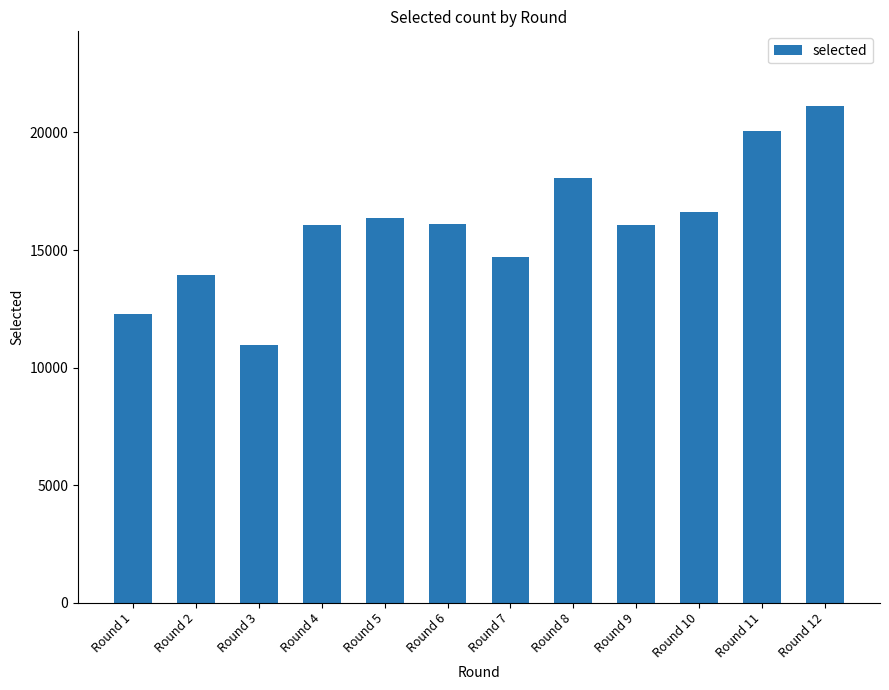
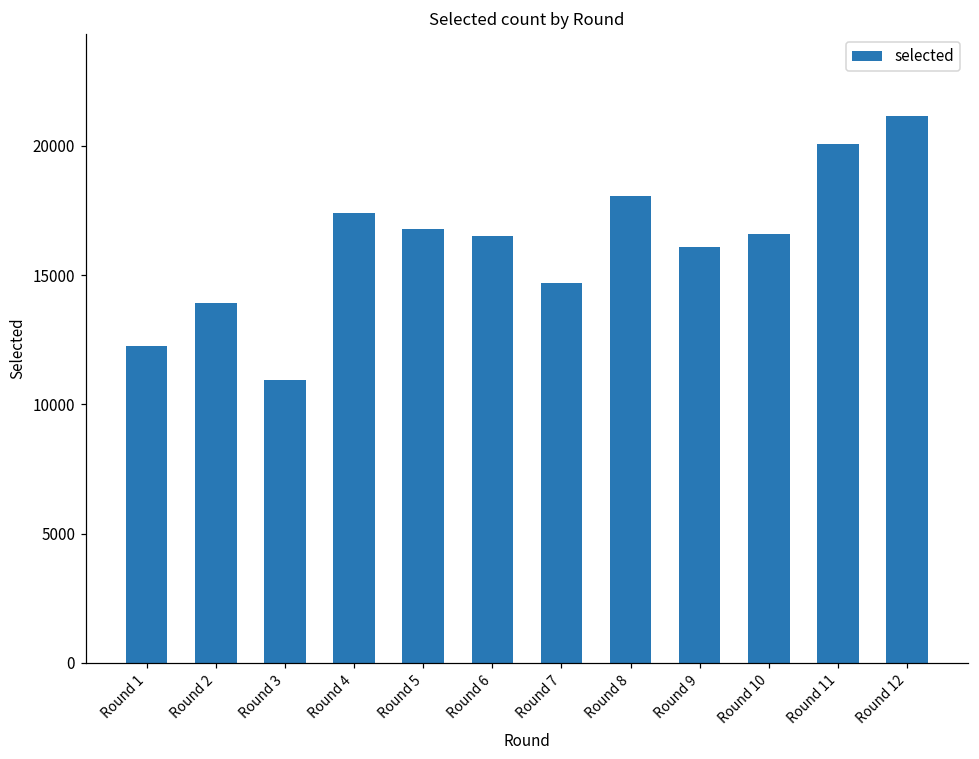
Round 4: 16100 -> 17400
Round 5: 16300 -> 16800
Round 6: 16100 -> 16500
